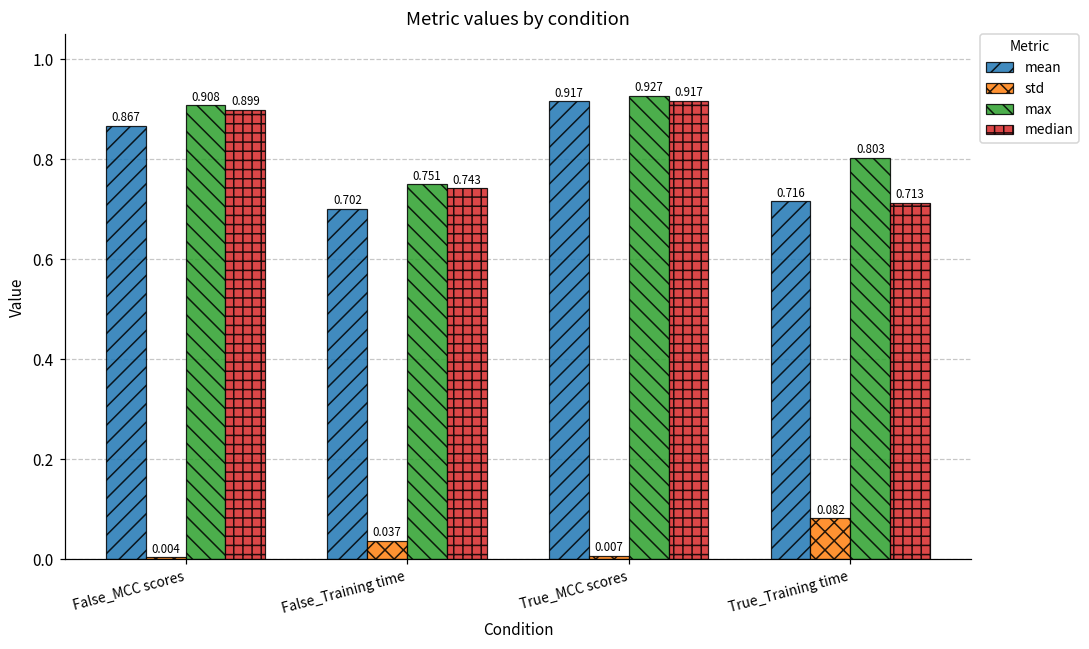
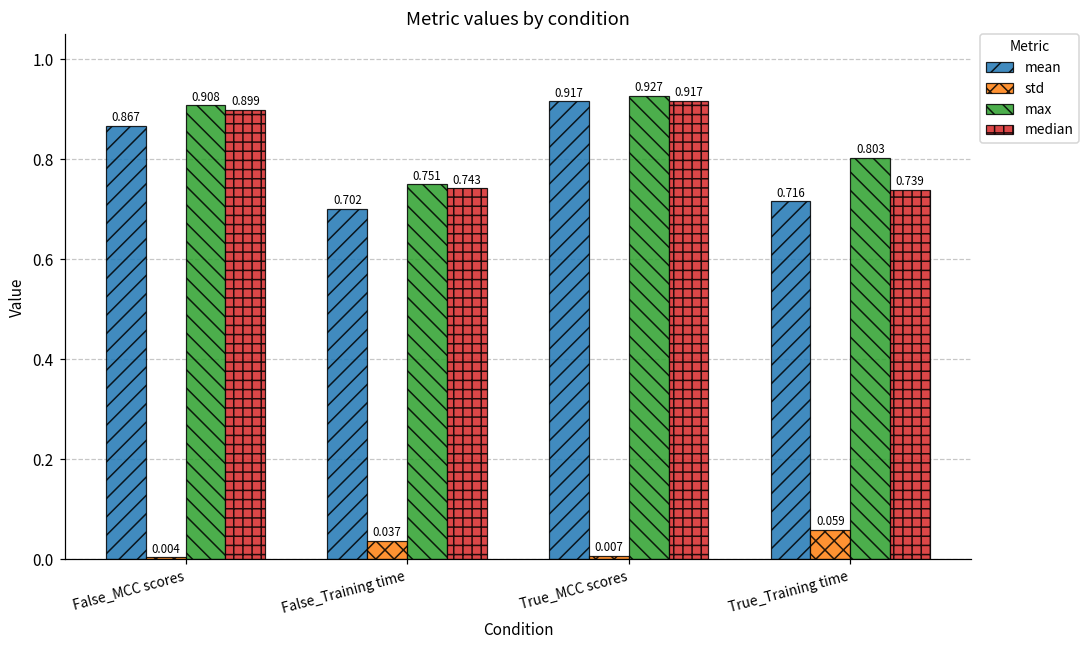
std, True_Training time: 0.082 -> 0.059
median, True_Training time: 0.713 -> 0.739
